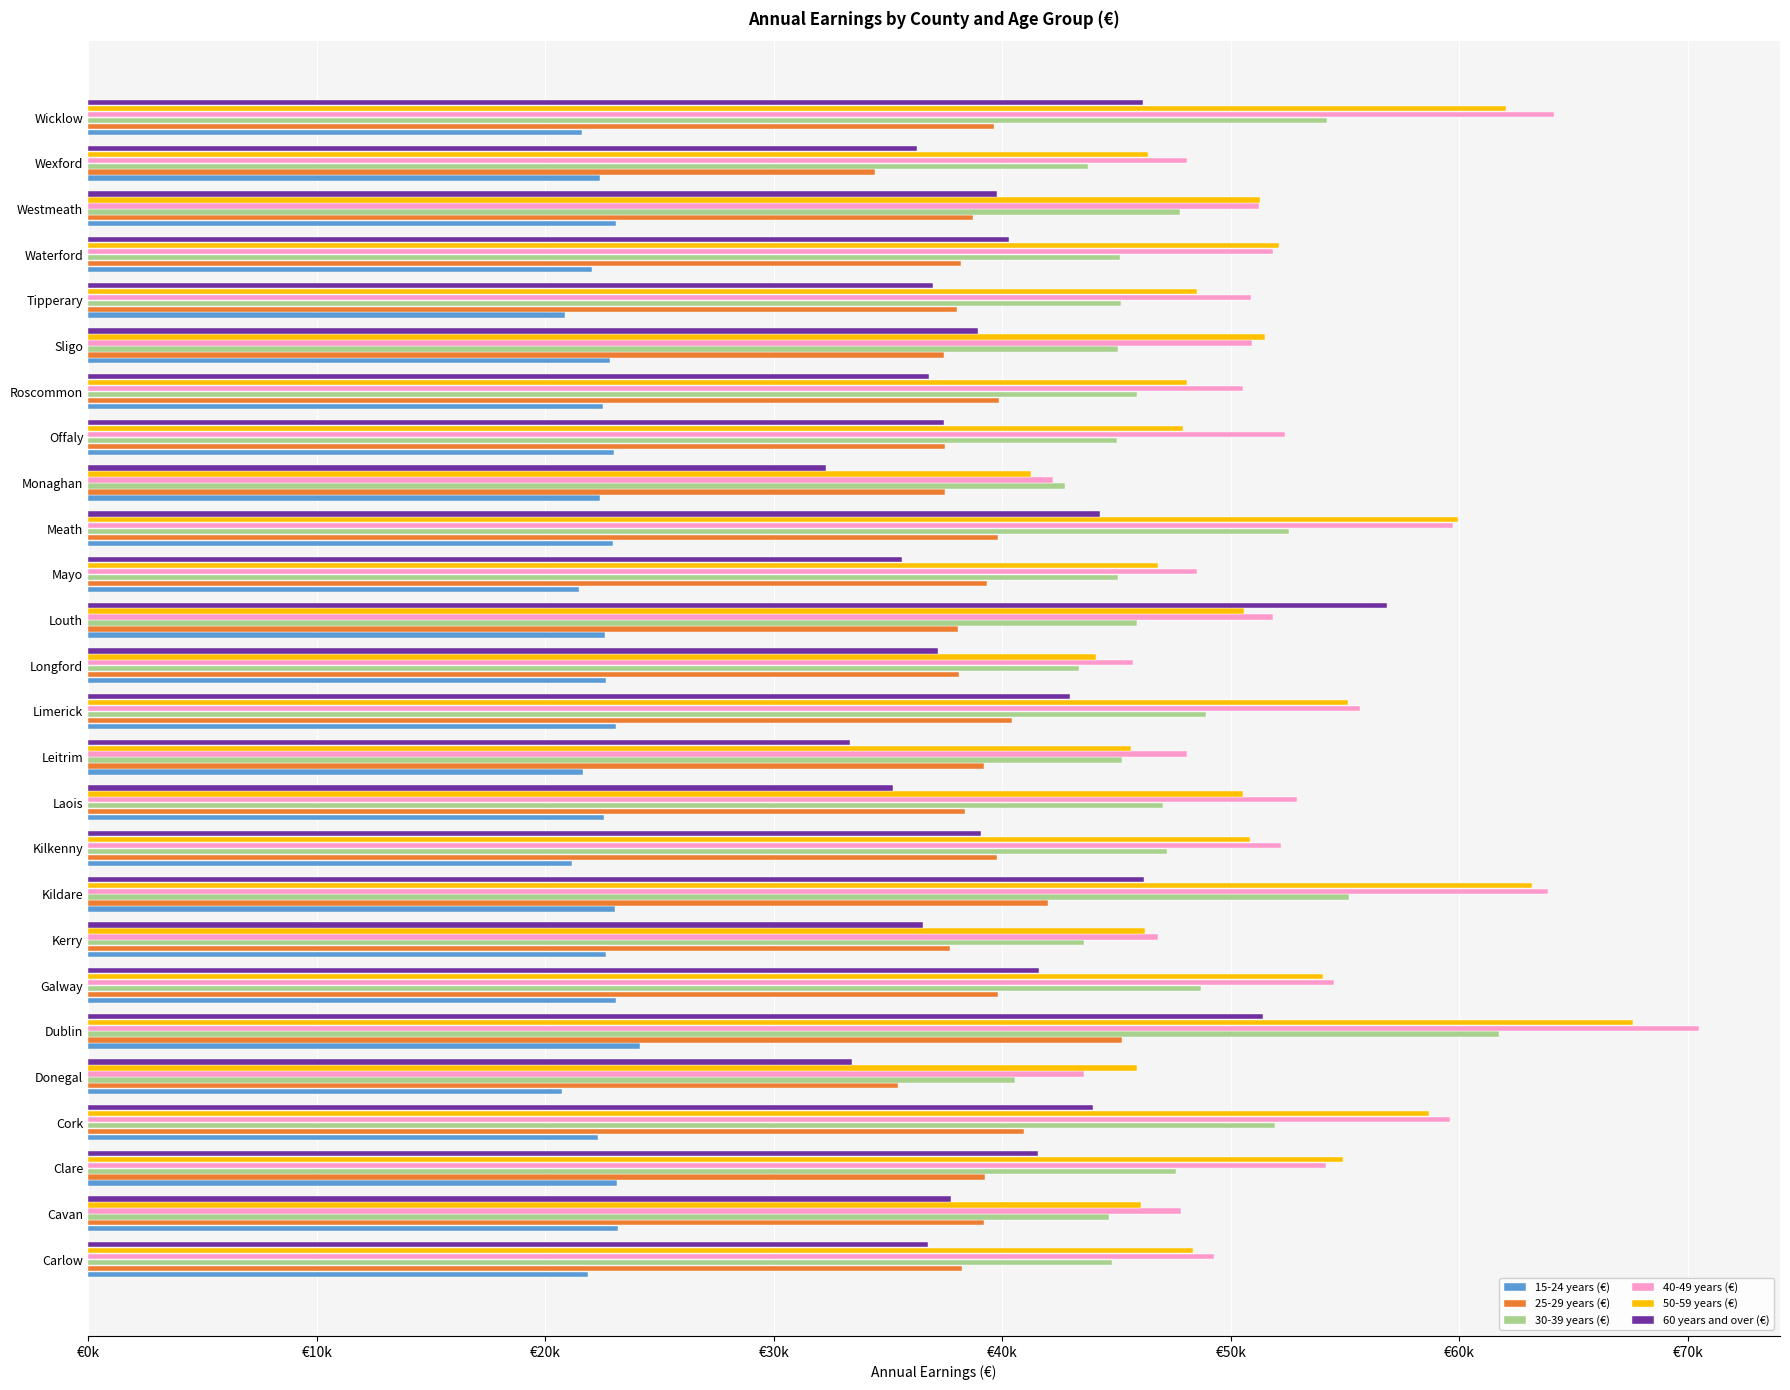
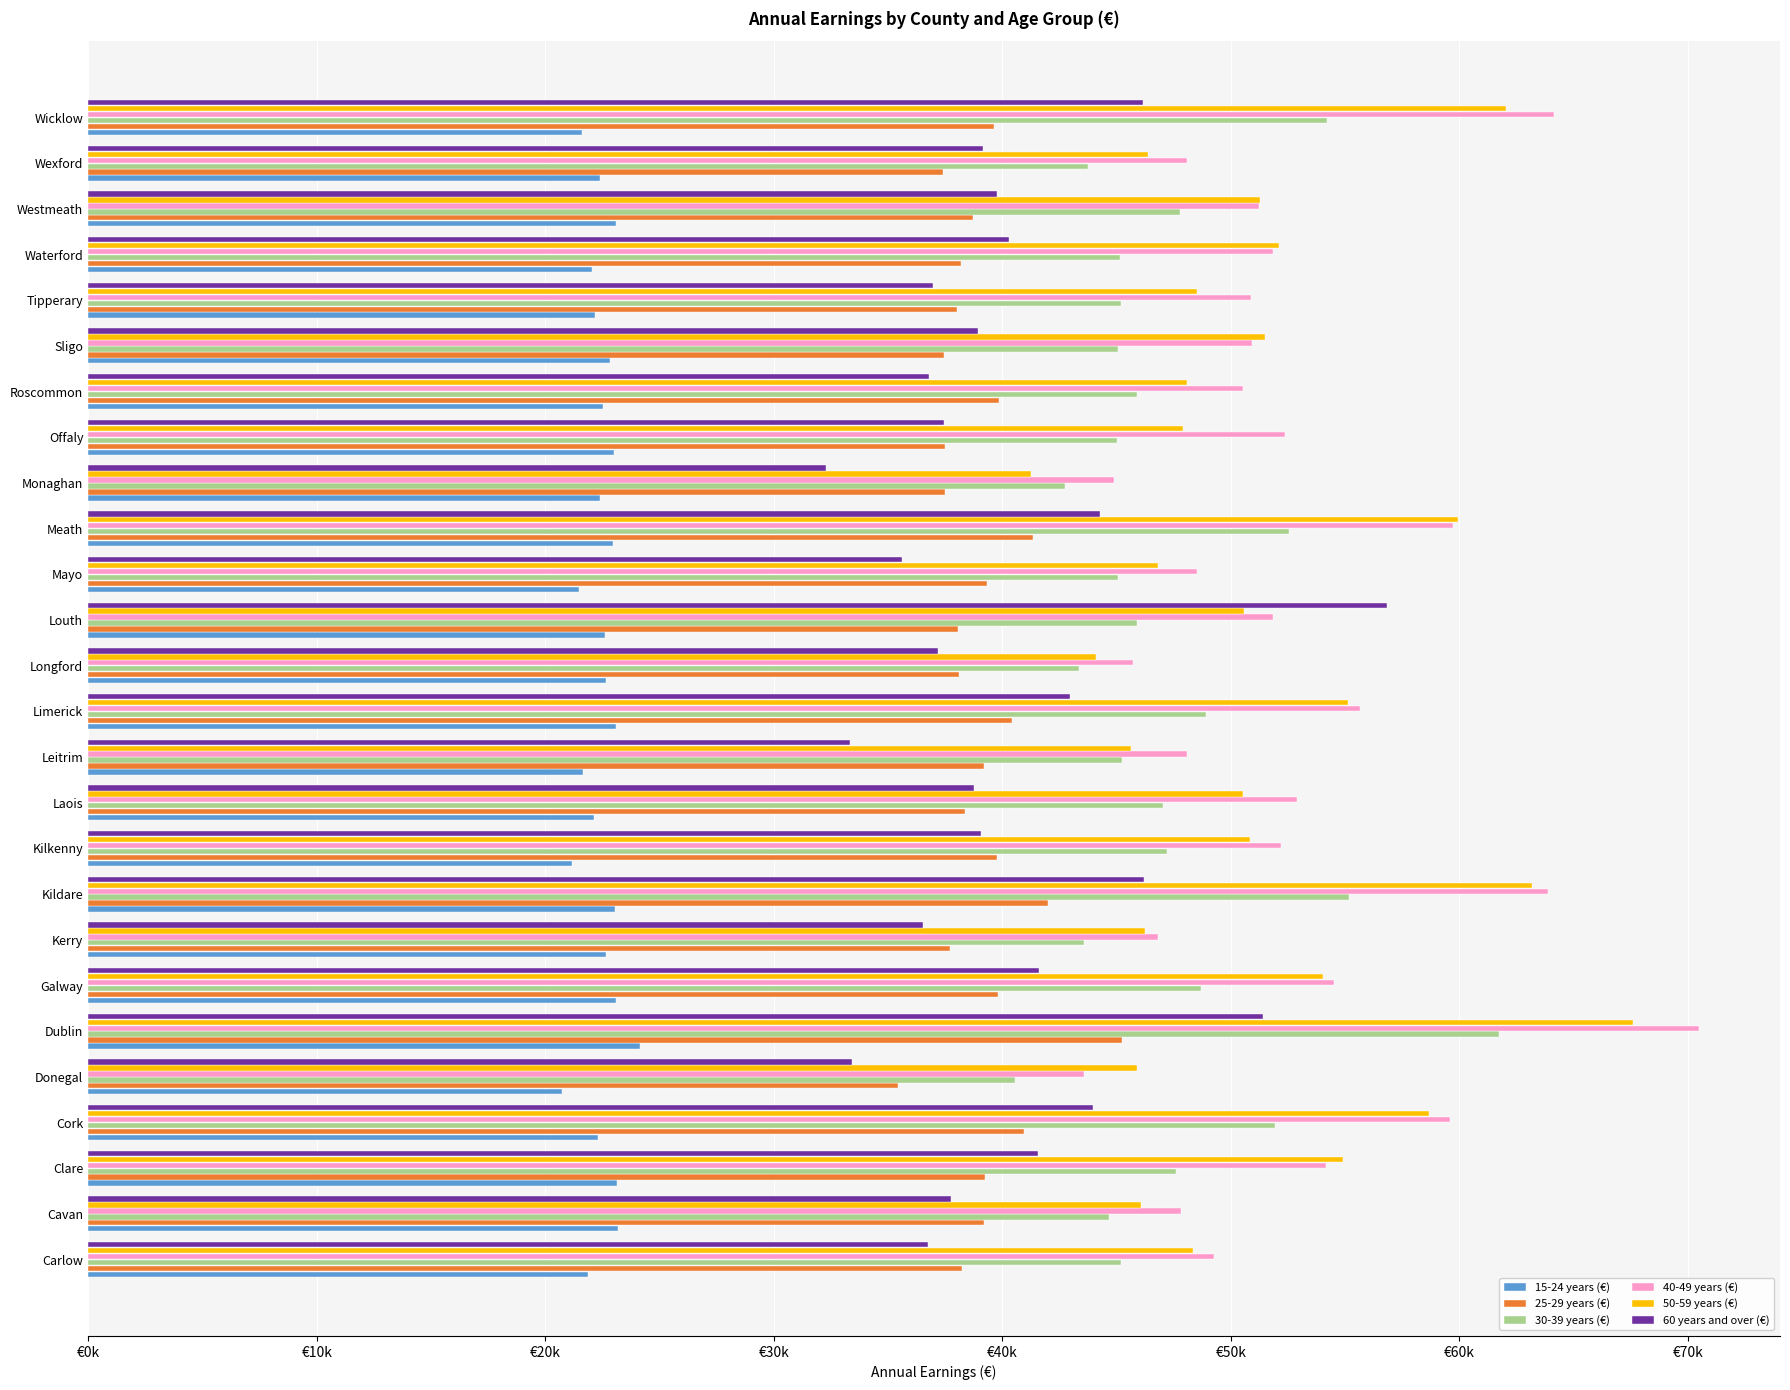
60 years and over (€), Wexford: €36300 -> €39100
25-29 years (€), Wexford: €34400 -> €37400
15-24 years (€), Tipperary: €20900 -> €22200
40-49 years (€), Monaghan: €42200 -> €44900
25-29 years (€), Meath: €39800 -> €41300
60 years and over (€), Laois: €35200 -> €38800
15-24 years (€), Laois: €22600 -> €22100
30-39 years (€), Carlow: €44800 -> €45200
